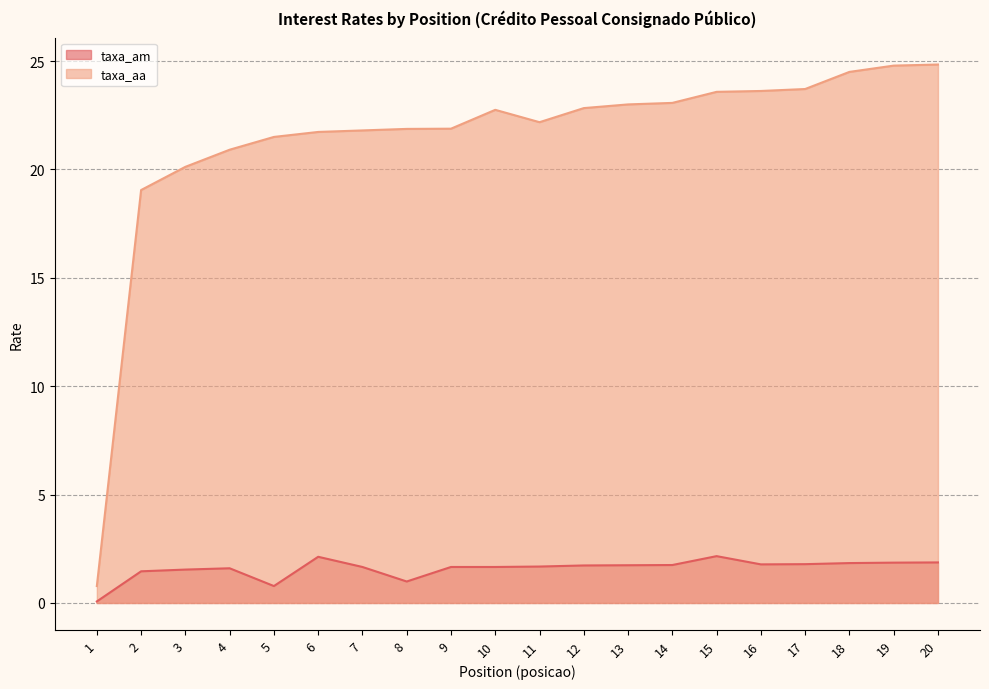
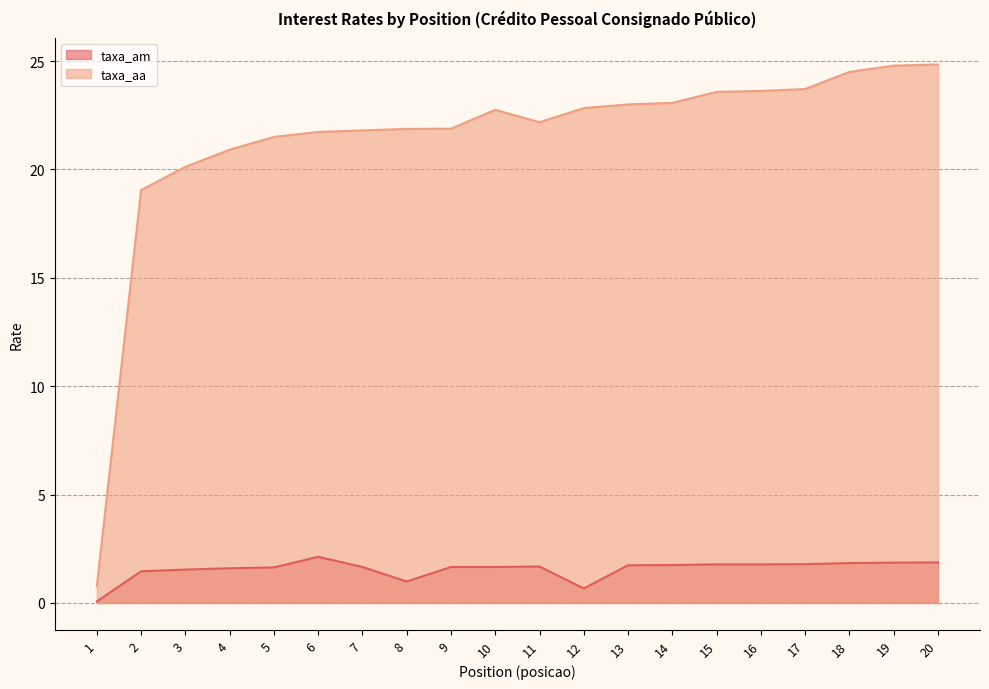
taxa_am, 5: 0.8 -> 1.6
taxa_am, 12: 1.7 -> 0.7
taxa_am, 15: 2.2 -> 1.8
